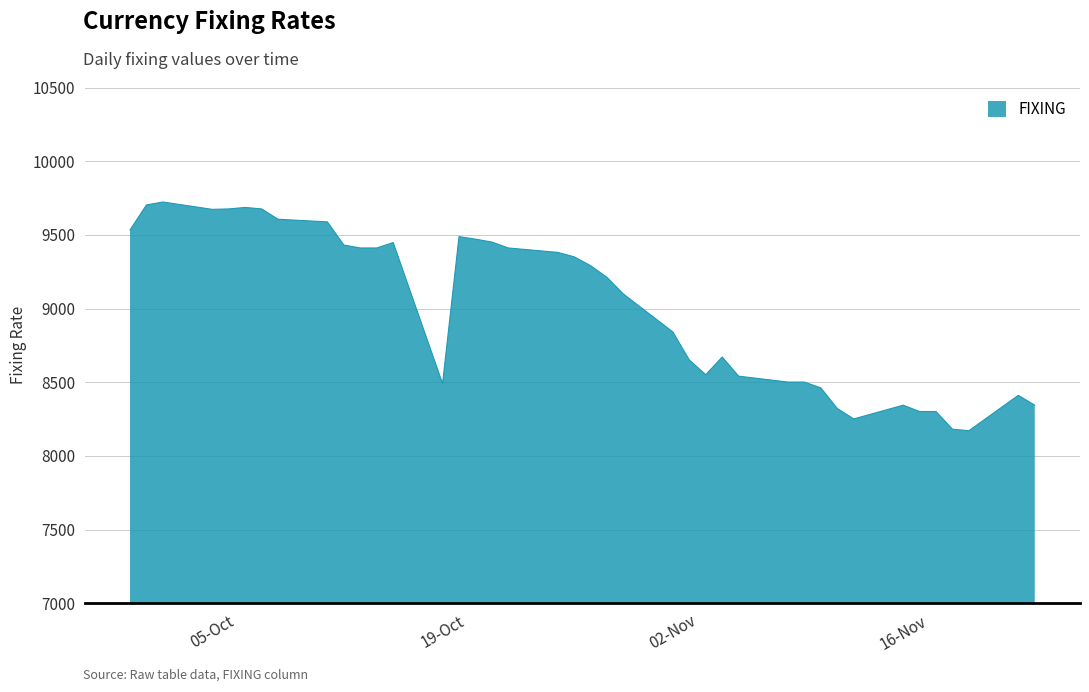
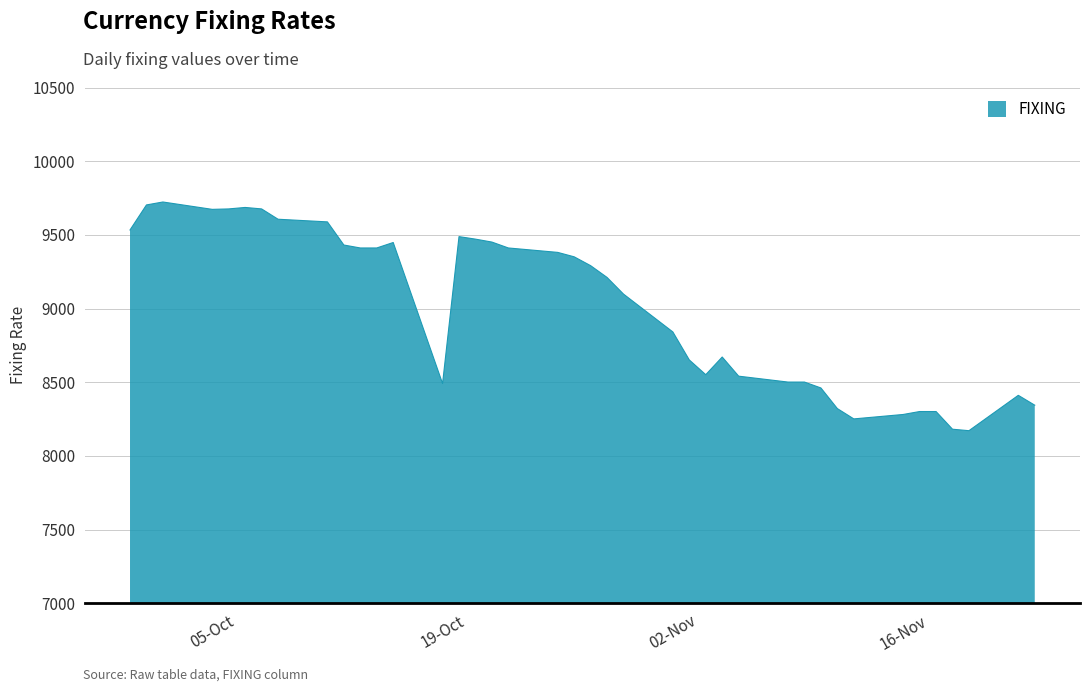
16-Nov: 8340 -> 8280
